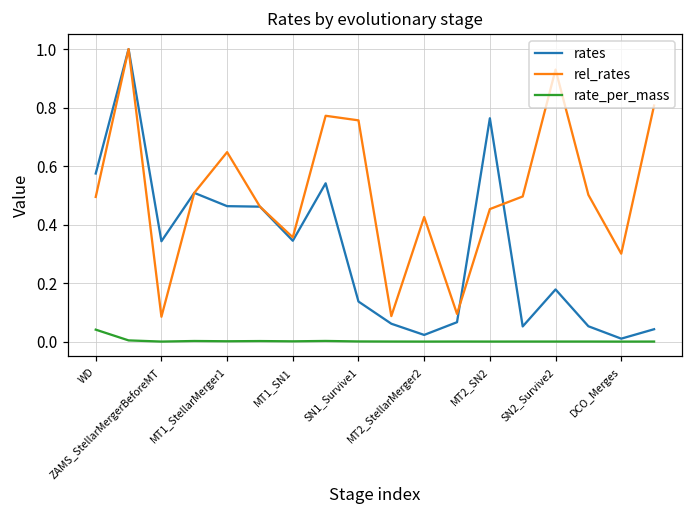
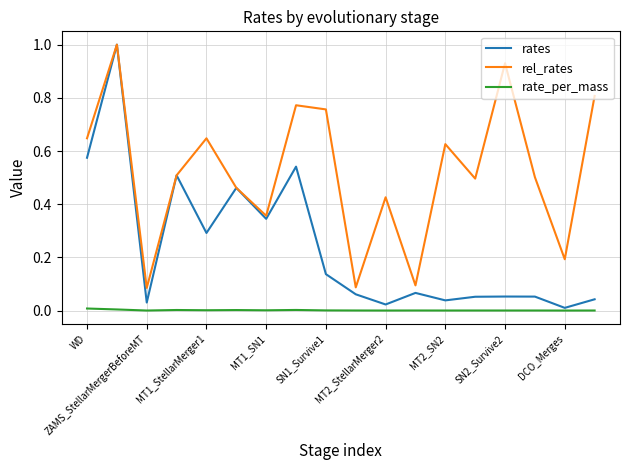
rel_rates, WD: 0.49 -> 0.65
rate_per_mass, WD: 0.04 -> 0.01
rates, ZAMS_StellarMergerBeforeMT: 0.34 -> 0.03
rates, MT1_StellarMerger1: 0.46 -> 0.29
rates, MT2_SN2: 0.76 -> 0.04
rel_rates, MT2_SN2: 0.45 -> 0.63
rates, SN2_Survive2: 0.18 -> 0.05
rel_rates, DCO_Merges: 0.30 -> 0.19
